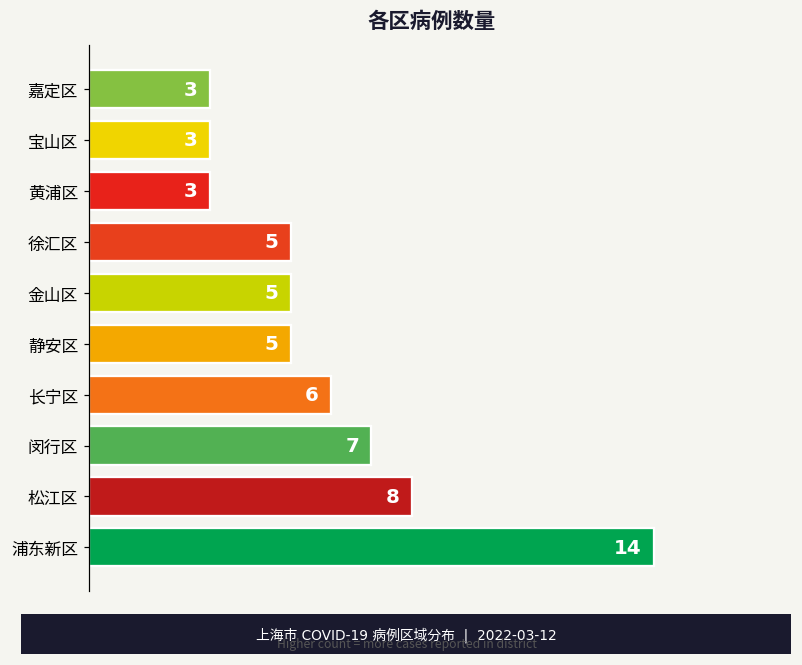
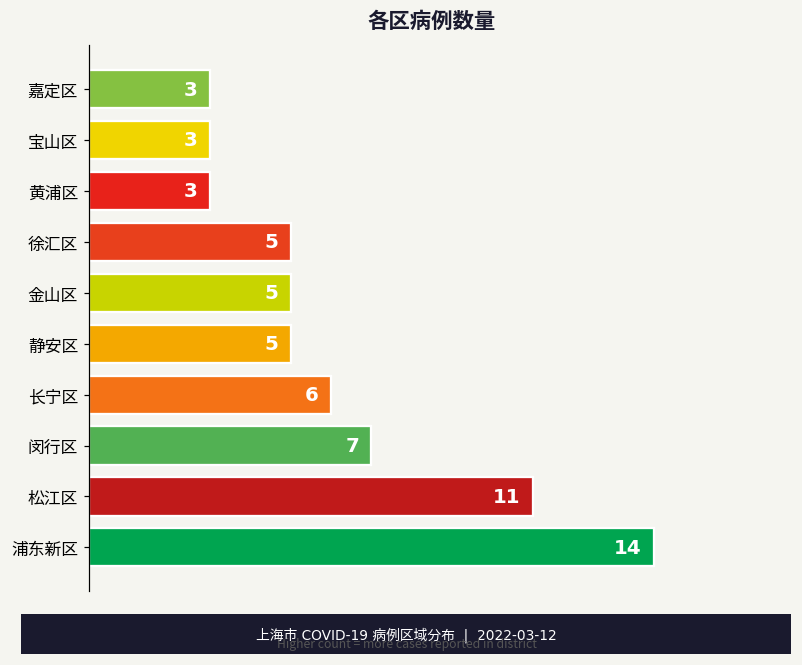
松江区: 8 -> 11
